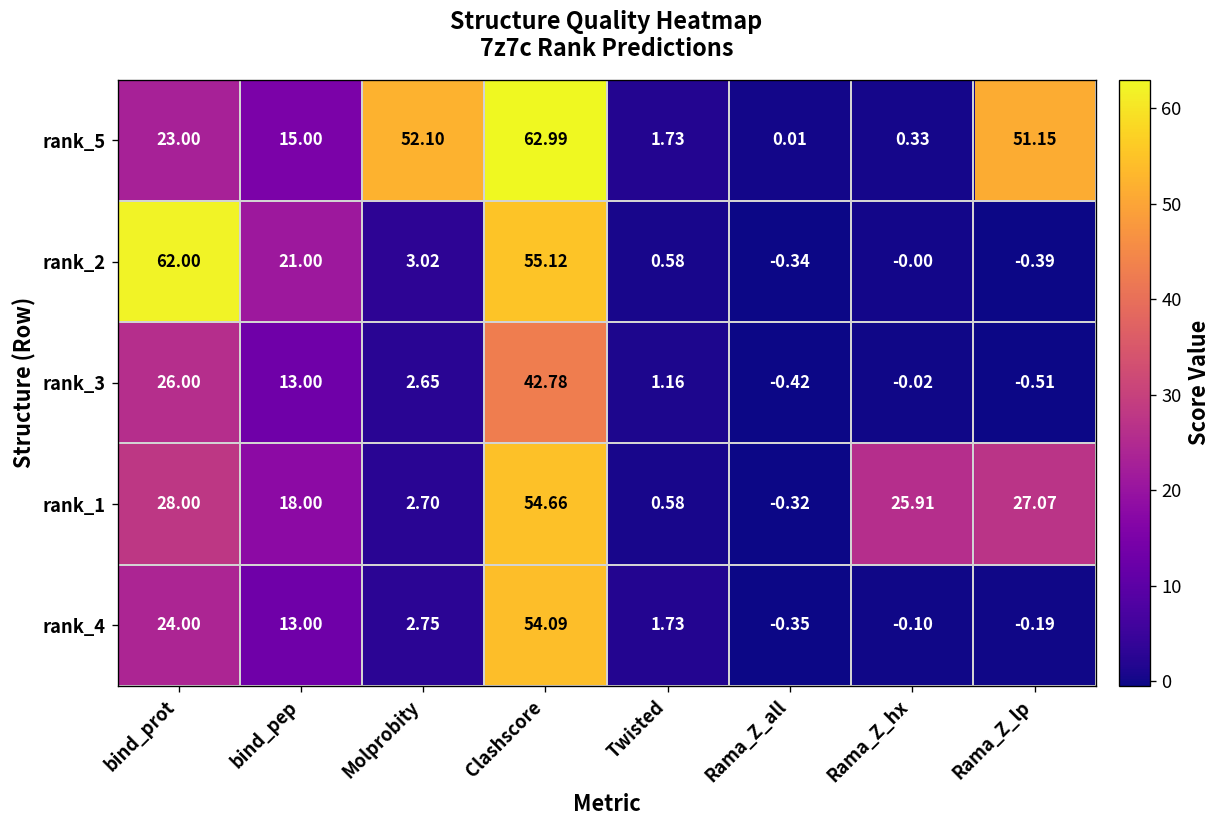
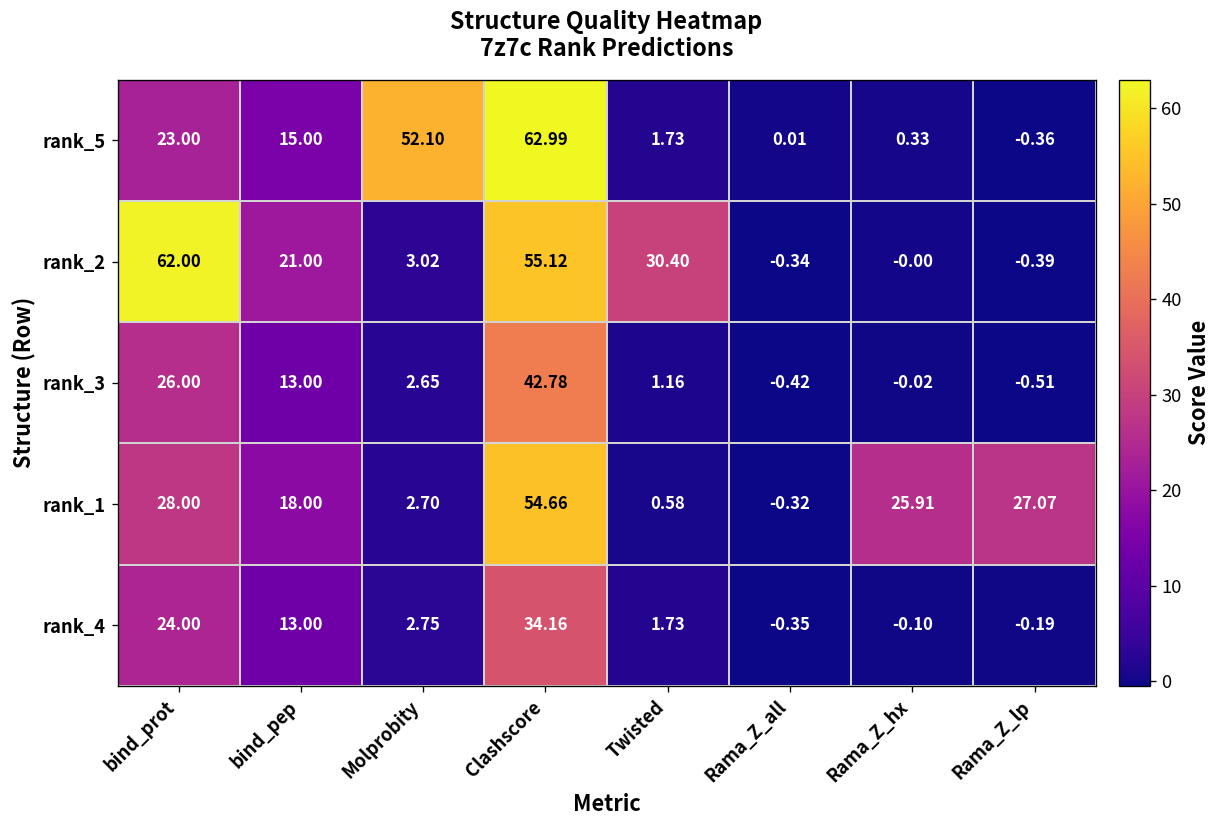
rank_5, Rama_Z_lp: 51.15 -> -0.36
rank_2, Twisted: 0.58 -> 30.40
rank_4, Clashscore: 54.09 -> 34.16
